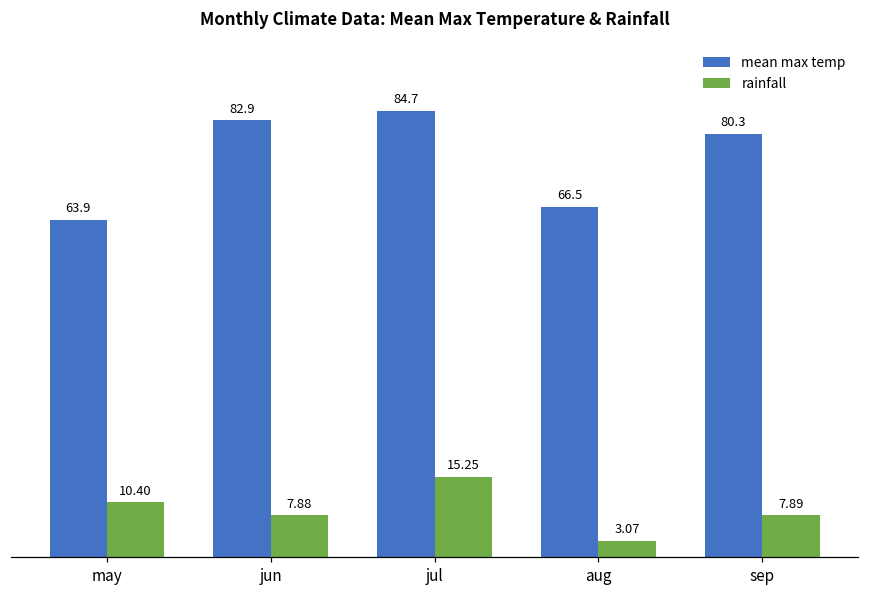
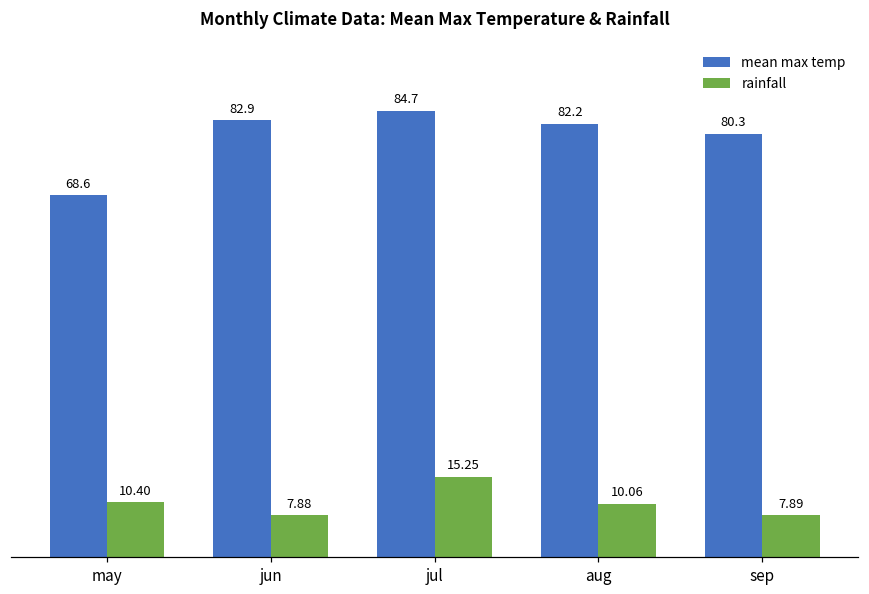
mean max temp, may: 63.9 -> 68.6
mean max temp, aug: 66.5 -> 82.2
rainfall, aug: 3.07 -> 10.06
